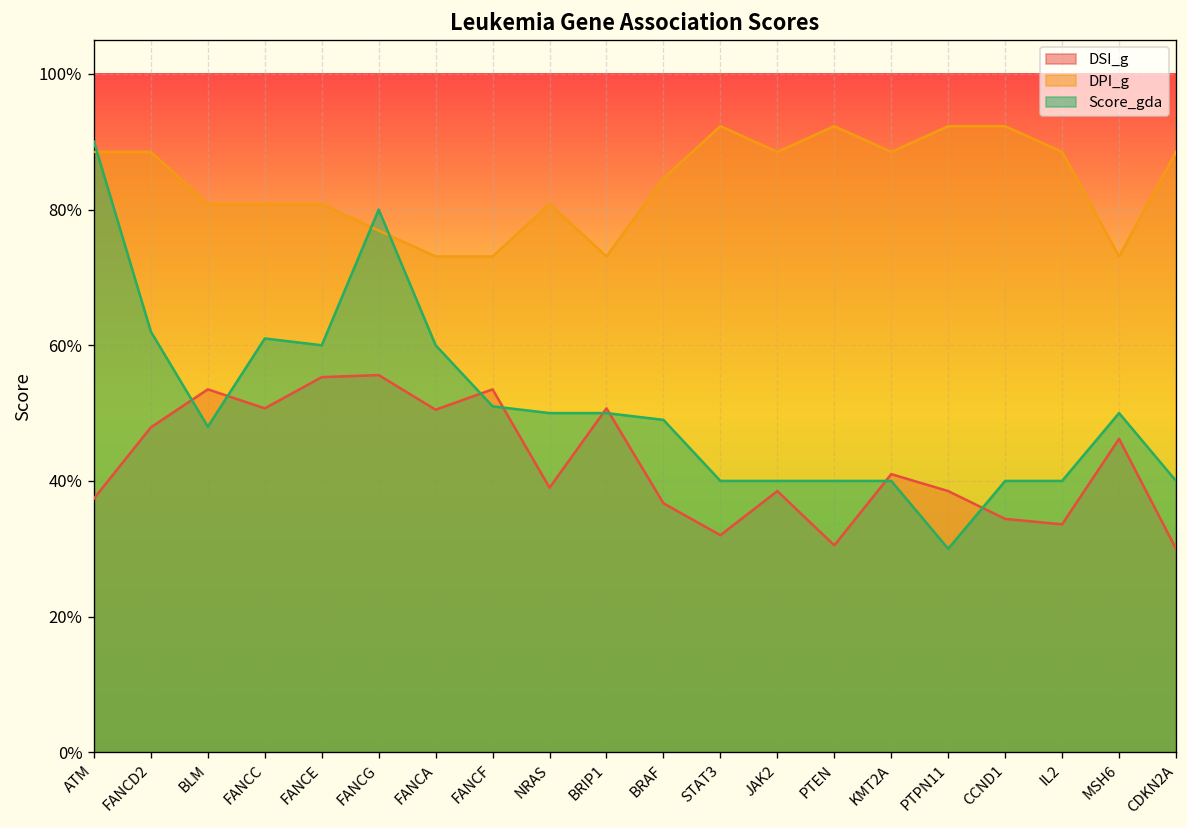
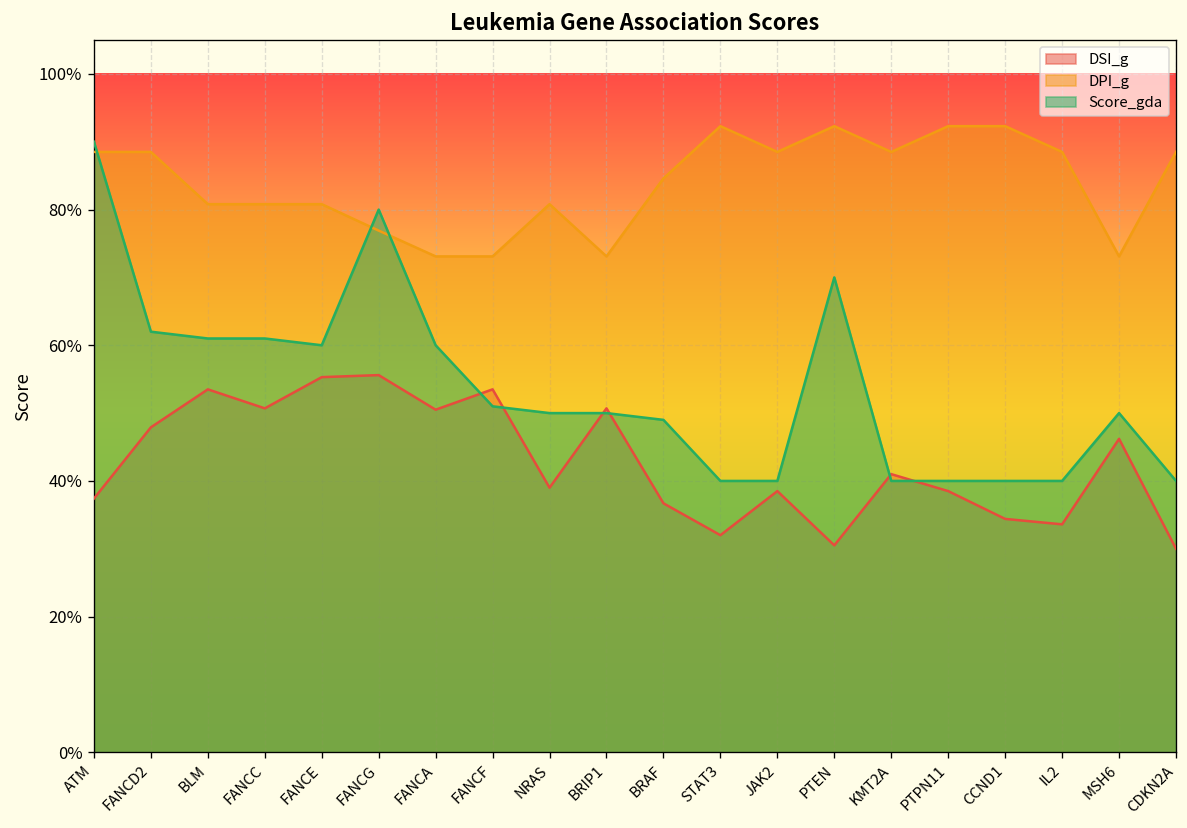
Score_gda, BLM: 48% -> 61%
Score_gda, PTEN: 40% -> 70%
Score_gda, PTPN11: 30% -> 40%
